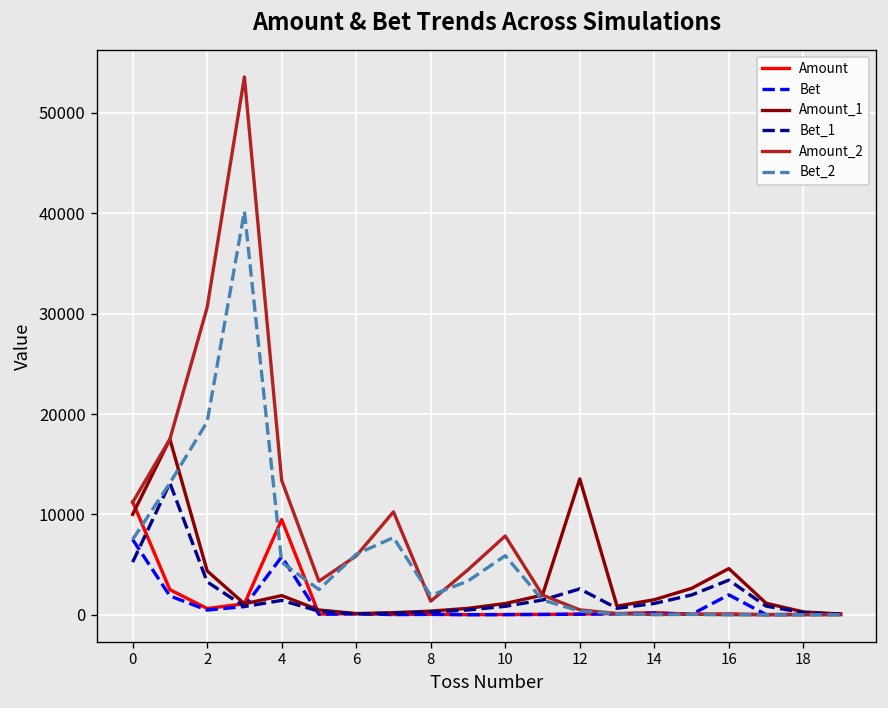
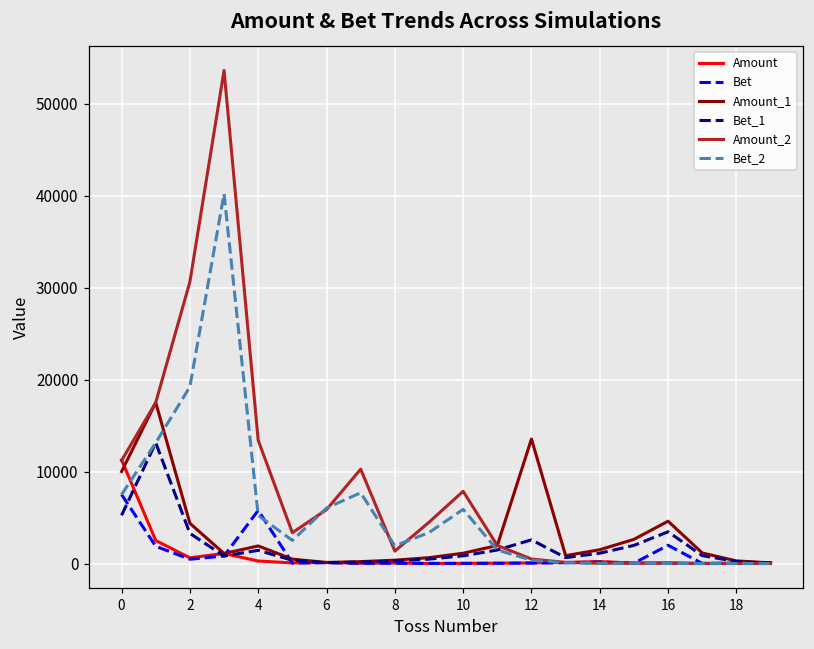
Amount, 4: 9000 -> 0
